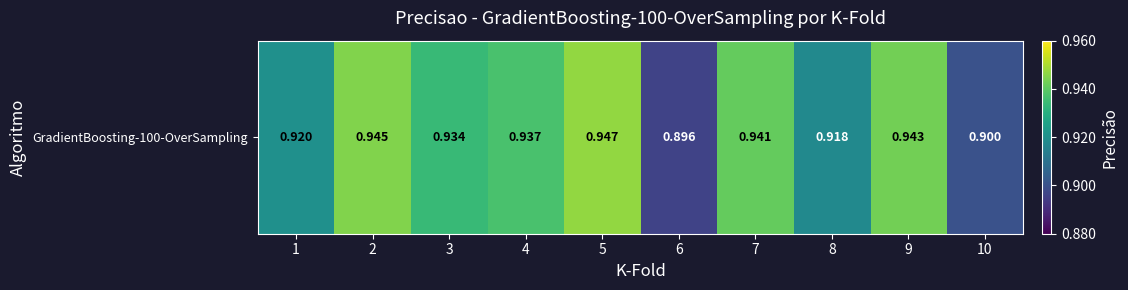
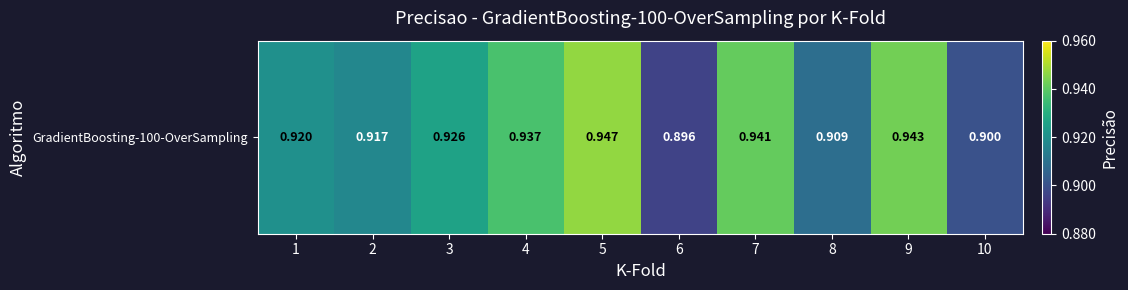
GradientBoosting-100-OverSampling, 2: 0.945 -> 0.917
GradientBoosting-100-OverSampling, 3: 0.934 -> 0.926
GradientBoosting-100-OverSampling, 8: 0.918 -> 0.909
